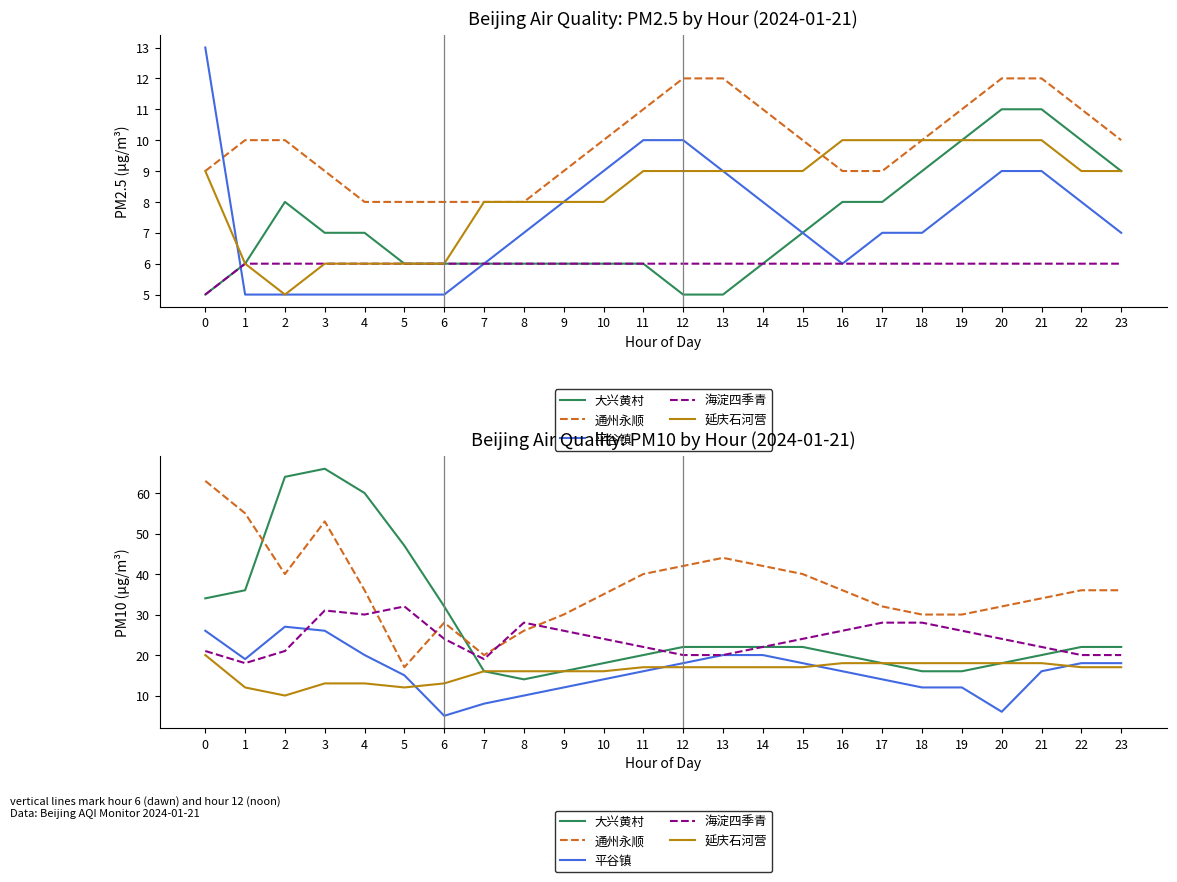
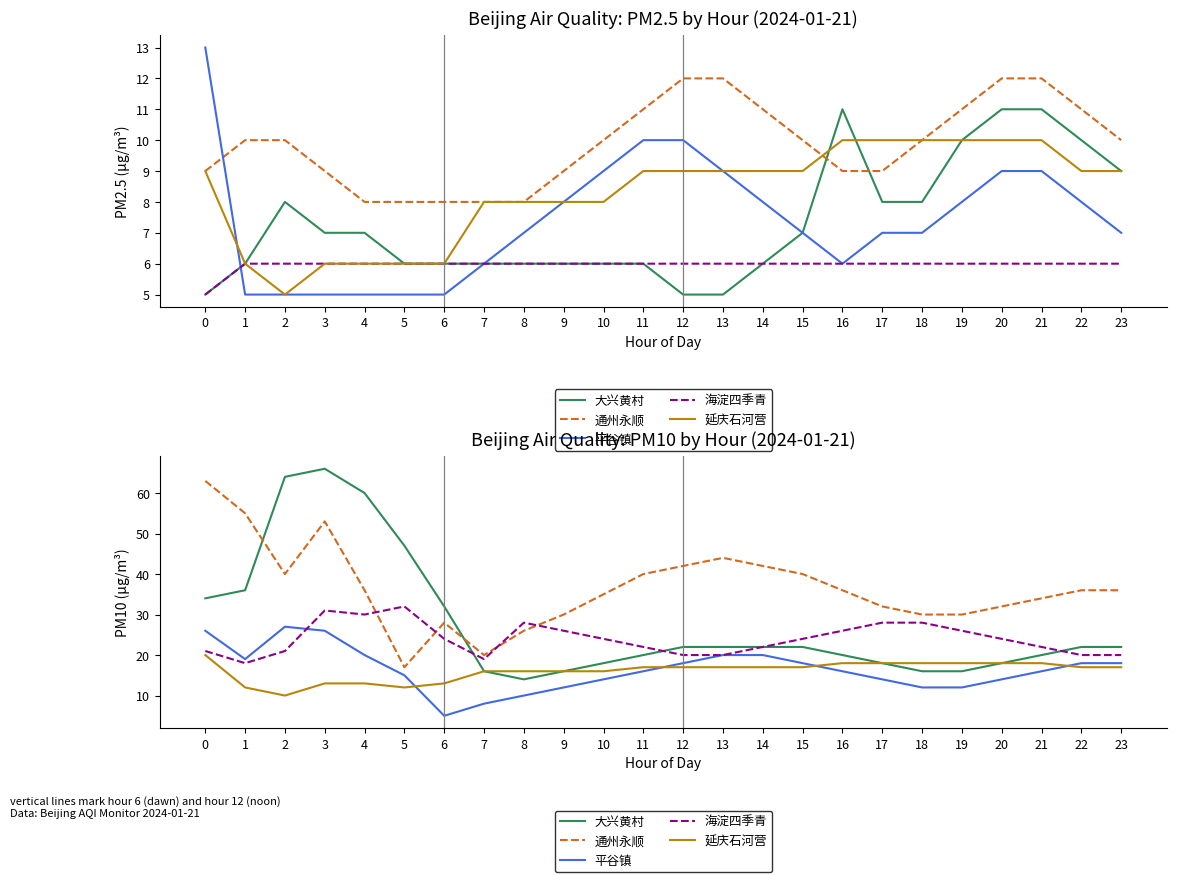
Beijing Air Quality: PM2.5 by Hour (2024-01-21), 大兴黄村, 16: 8 -> 11
Beijing Air Quality: PM2.5 by Hour (2024-01-21), 大兴黄村, 18: 9 -> 8
Beijing Air Quality: PM10 by Hour (2024-01-21), 平谷镇, 20: 6 -> 14
